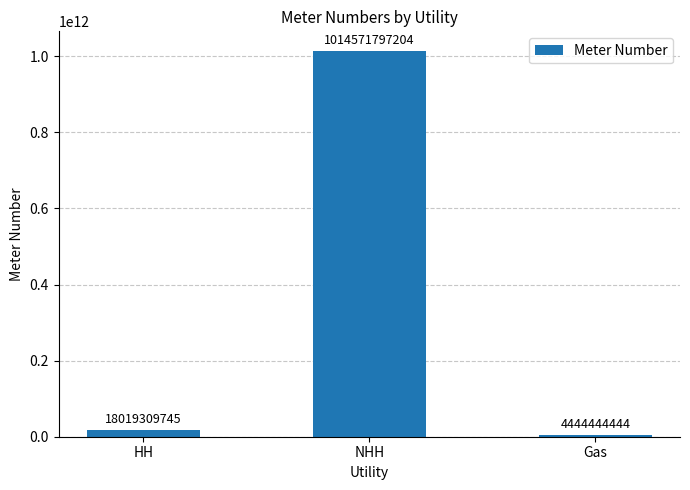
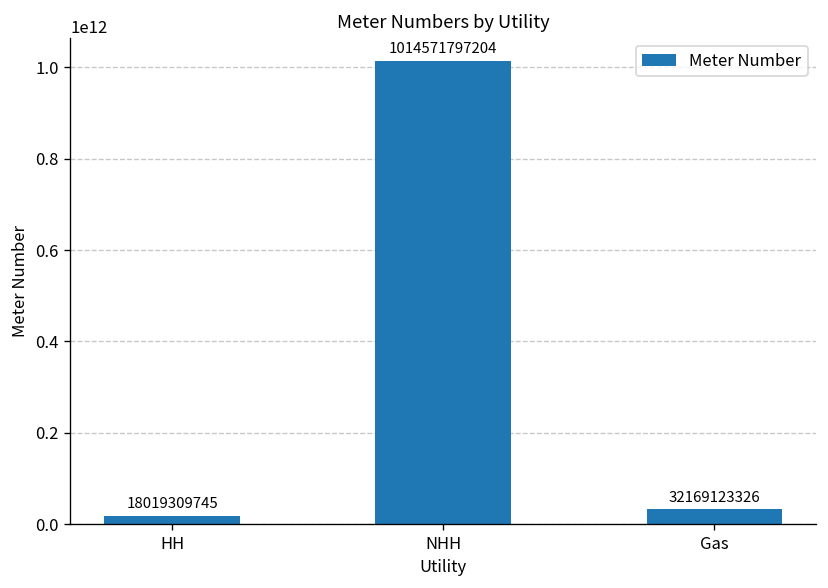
Gas: 4444444444 -> 32169123326
